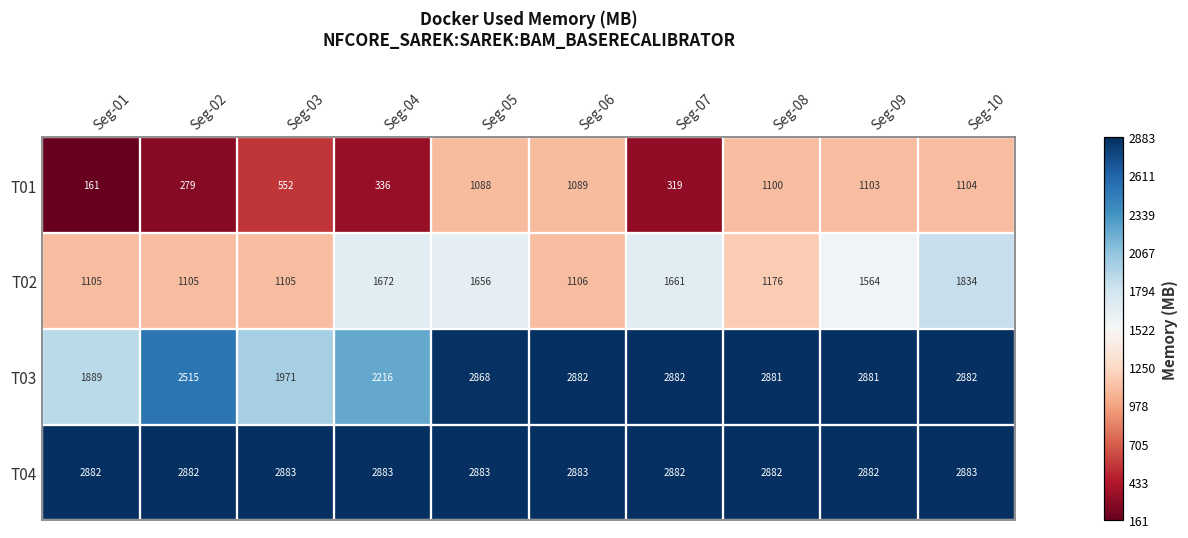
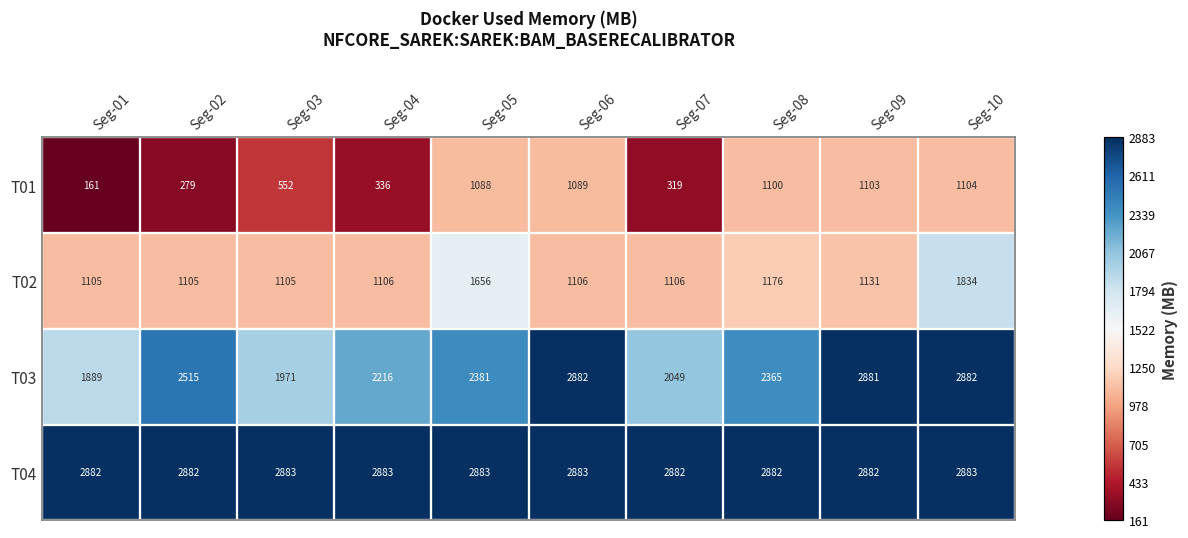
T02, Seg-04: 1672 -> 1106
T02, Seg-07: 1661 -> 1106
T02, Seg-09: 1564 -> 1131
T03, Seg-05: 2868 -> 2381
T03, Seg-07: 2882 -> 2049
T03, Seg-08: 2881 -> 2365
